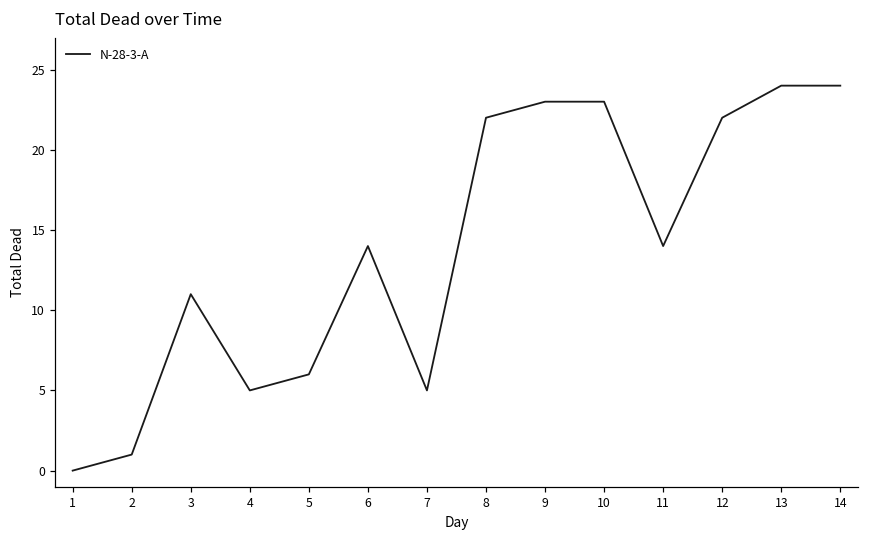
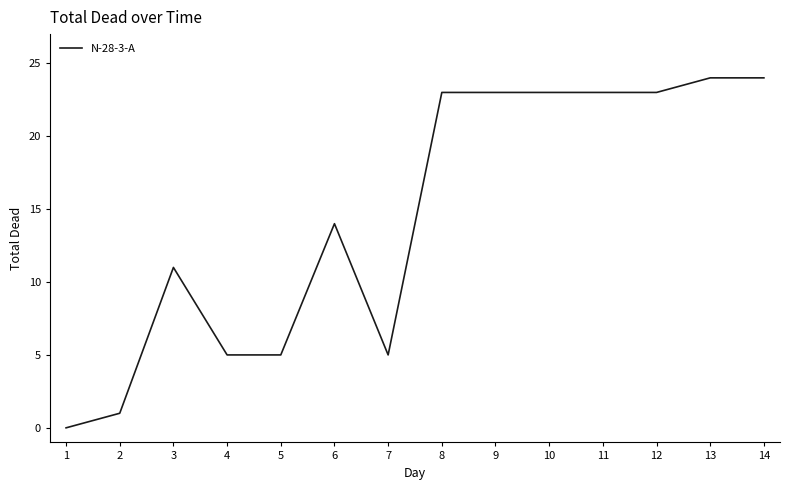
5: 6 -> 5
8: 22 -> 23
11: 14 -> 23
12: 22 -> 23
